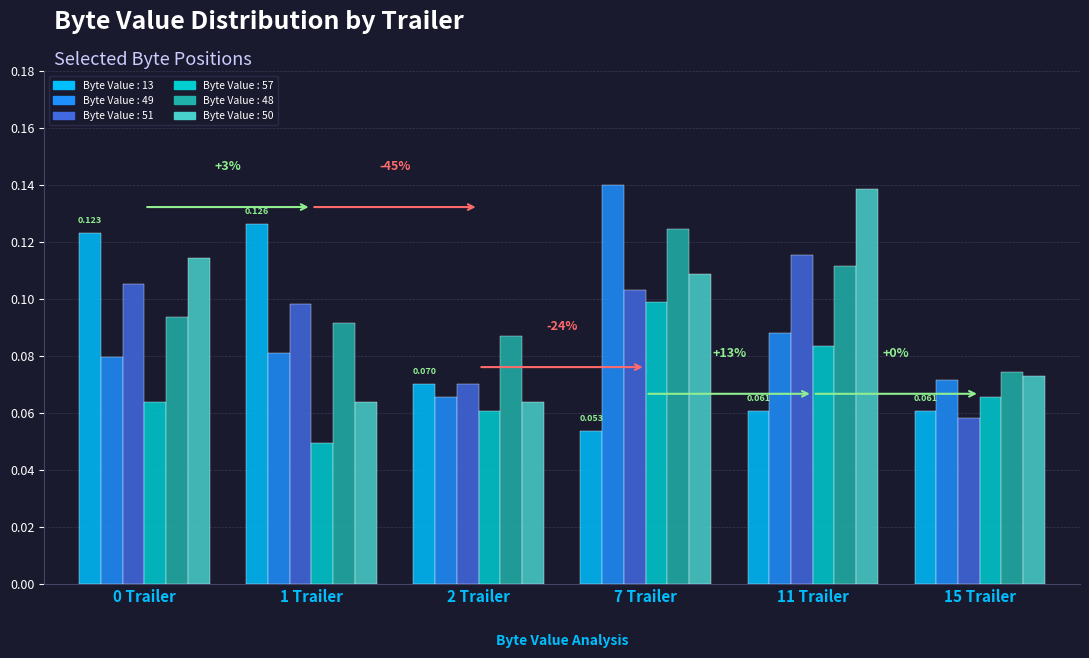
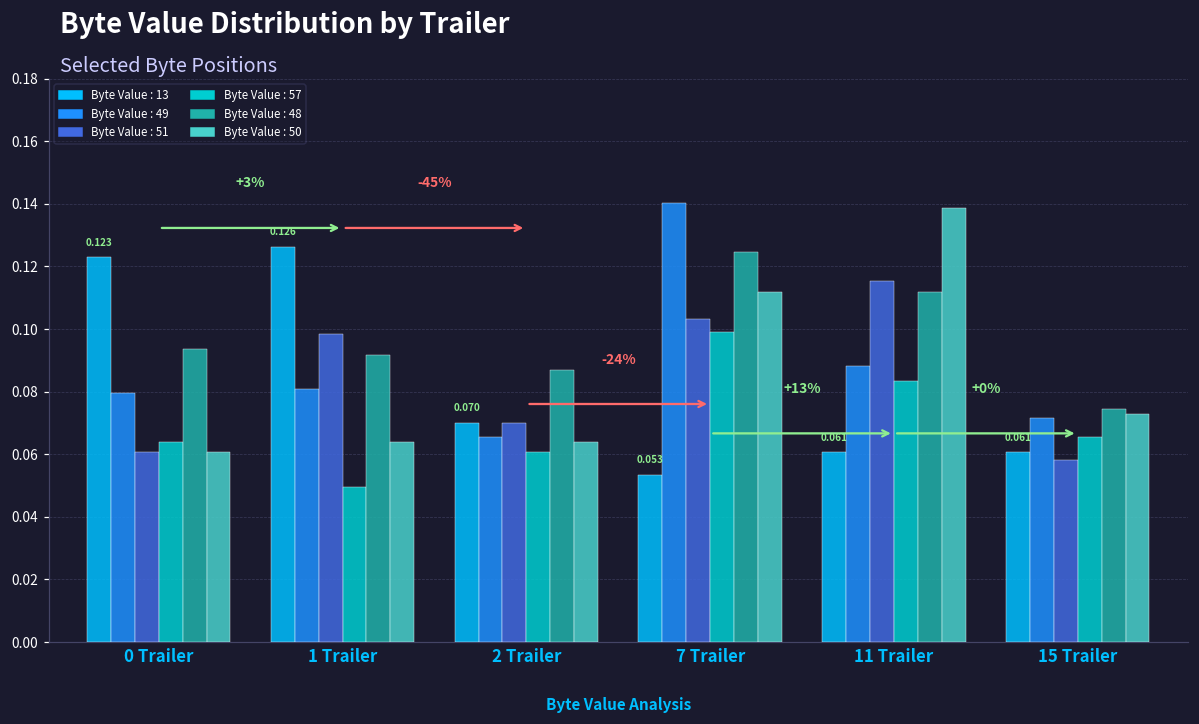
Byte Value : 51, 0 Trailer: 0.105 -> 0.061
Byte Value : 50, 0 Trailer: 0.114 -> 0.061
Byte Value : 50, 7 Trailer: 0.109 -> 0.112
